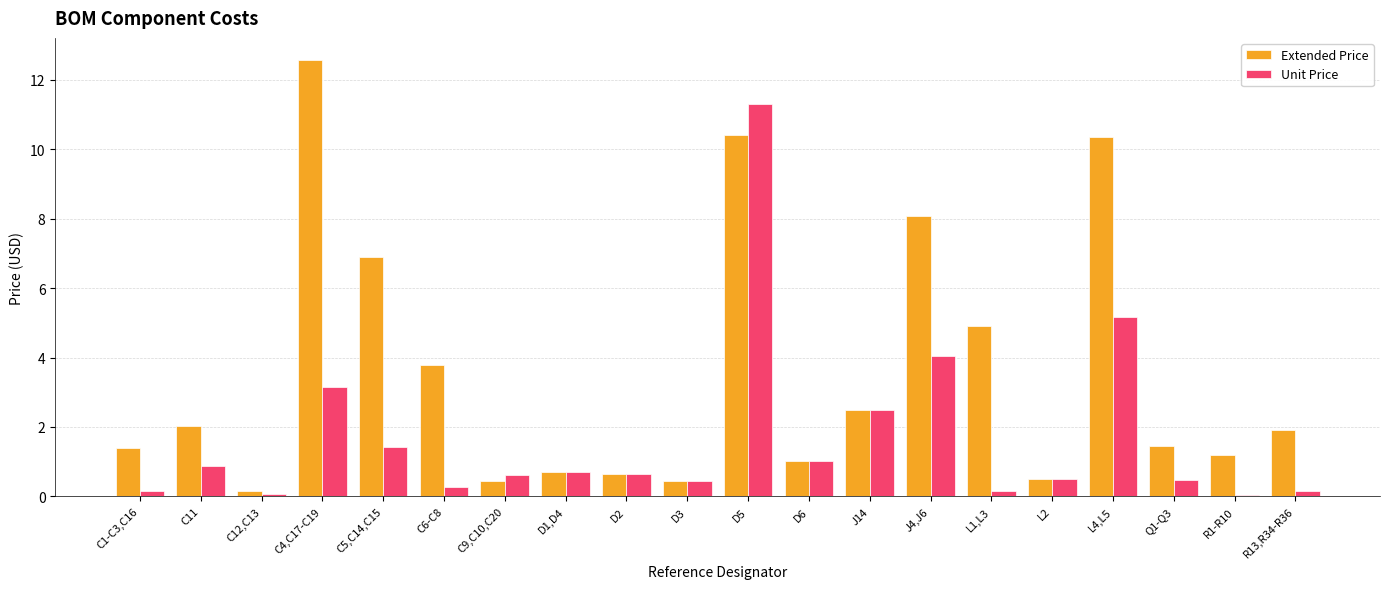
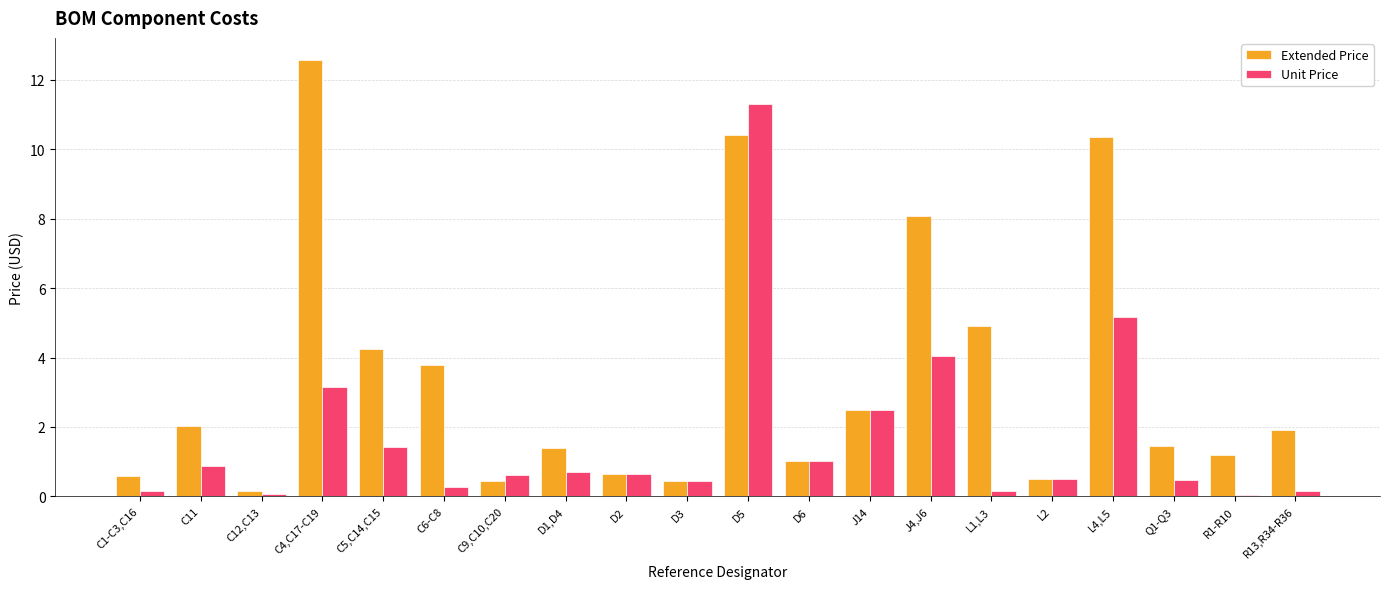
Extended Price, C1-C3,C16: 1.4 -> 0.6
Extended Price, C5,C14,C15: 6.9 -> 4.3
Extended Price, D1,D4: 0.7 -> 1.4
